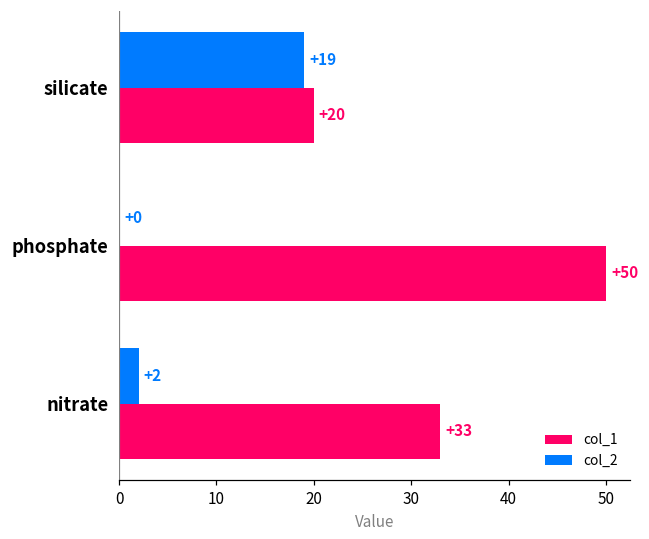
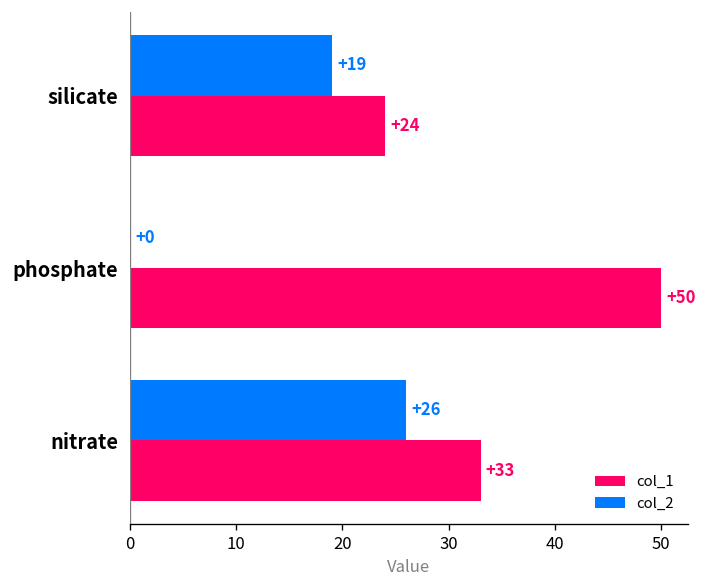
col_1, silicate: +20 -> +24
col_2, nitrate: +2 -> +26
